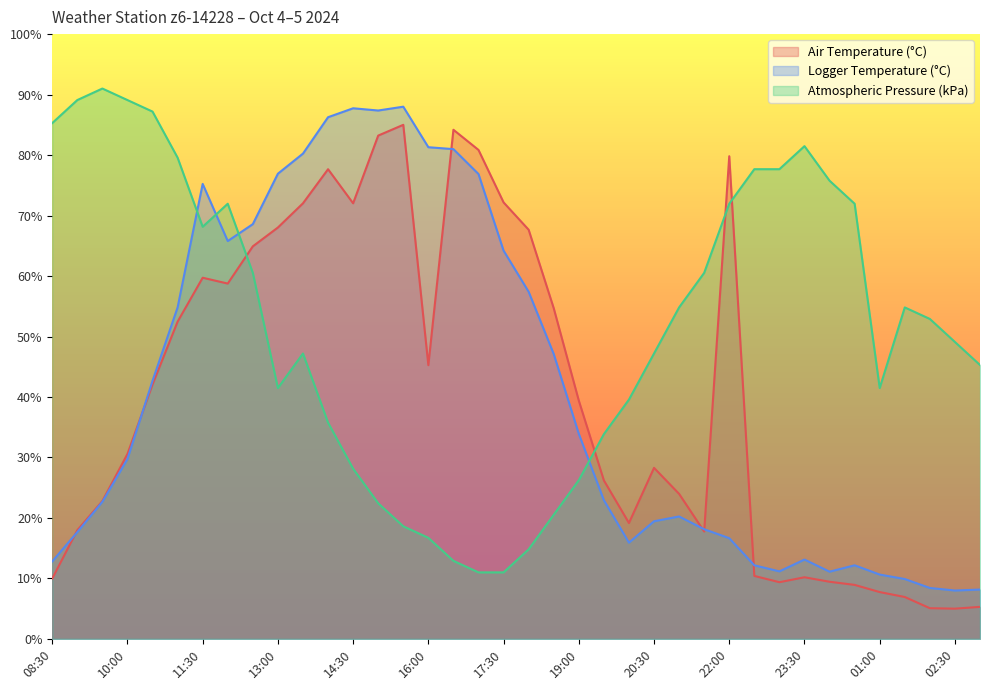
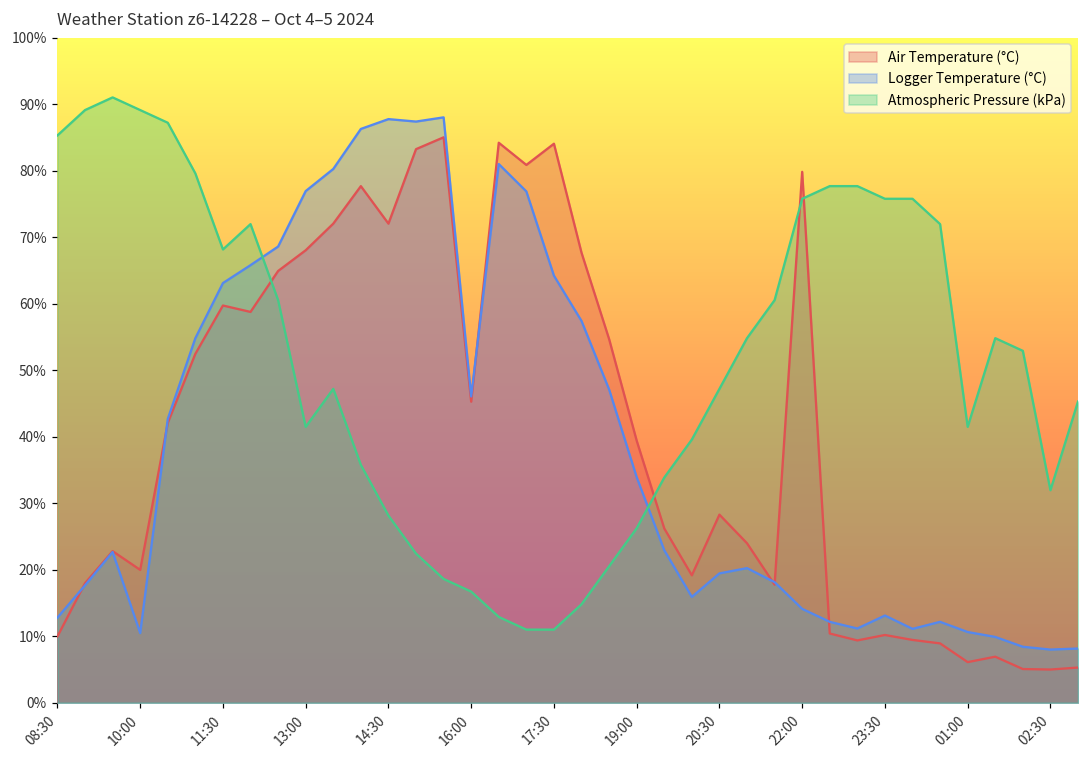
Air Temperature (°C), 10:00: 31% -> 20%
Logger Temperature (°C), 10:00: 30% -> 10%
Logger Temperature (°C), 11:30: 75% -> 63%
Logger Temperature (°C), 16:00: 81% -> 46%
Air Temperature (°C), 17:30: 72% -> 84%
Logger Temperature (°C), 22:00: 17% -> 14%
Atmospheric Pressure (kPa), 22:00: 72% -> 76%
Atmospheric Pressure (kPa), 23:30: 81% -> 76%
Air Temperature (°C), 01:00: 8% -> 6%
Atmospheric Pressure (kPa), 02:30: 49% -> 32%
